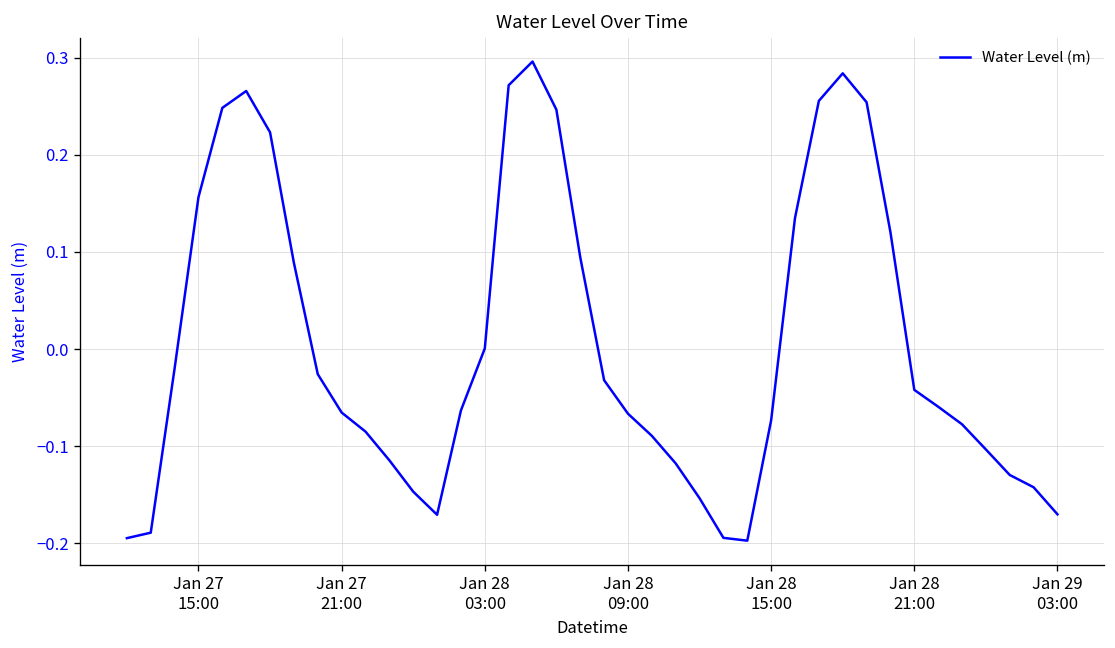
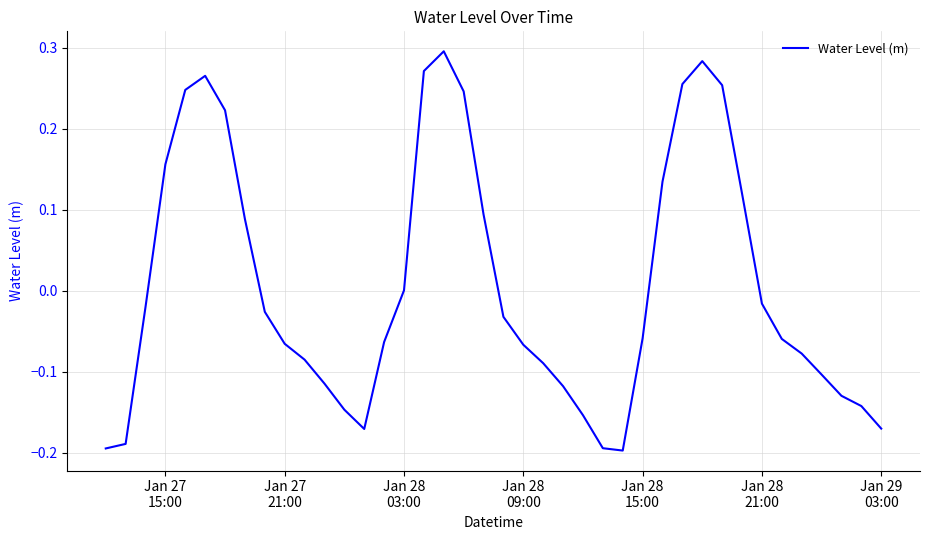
Jan 28 15:00: -0.07 -> -0.06
Jan 28 21:00: -0.04 -> -0.02
